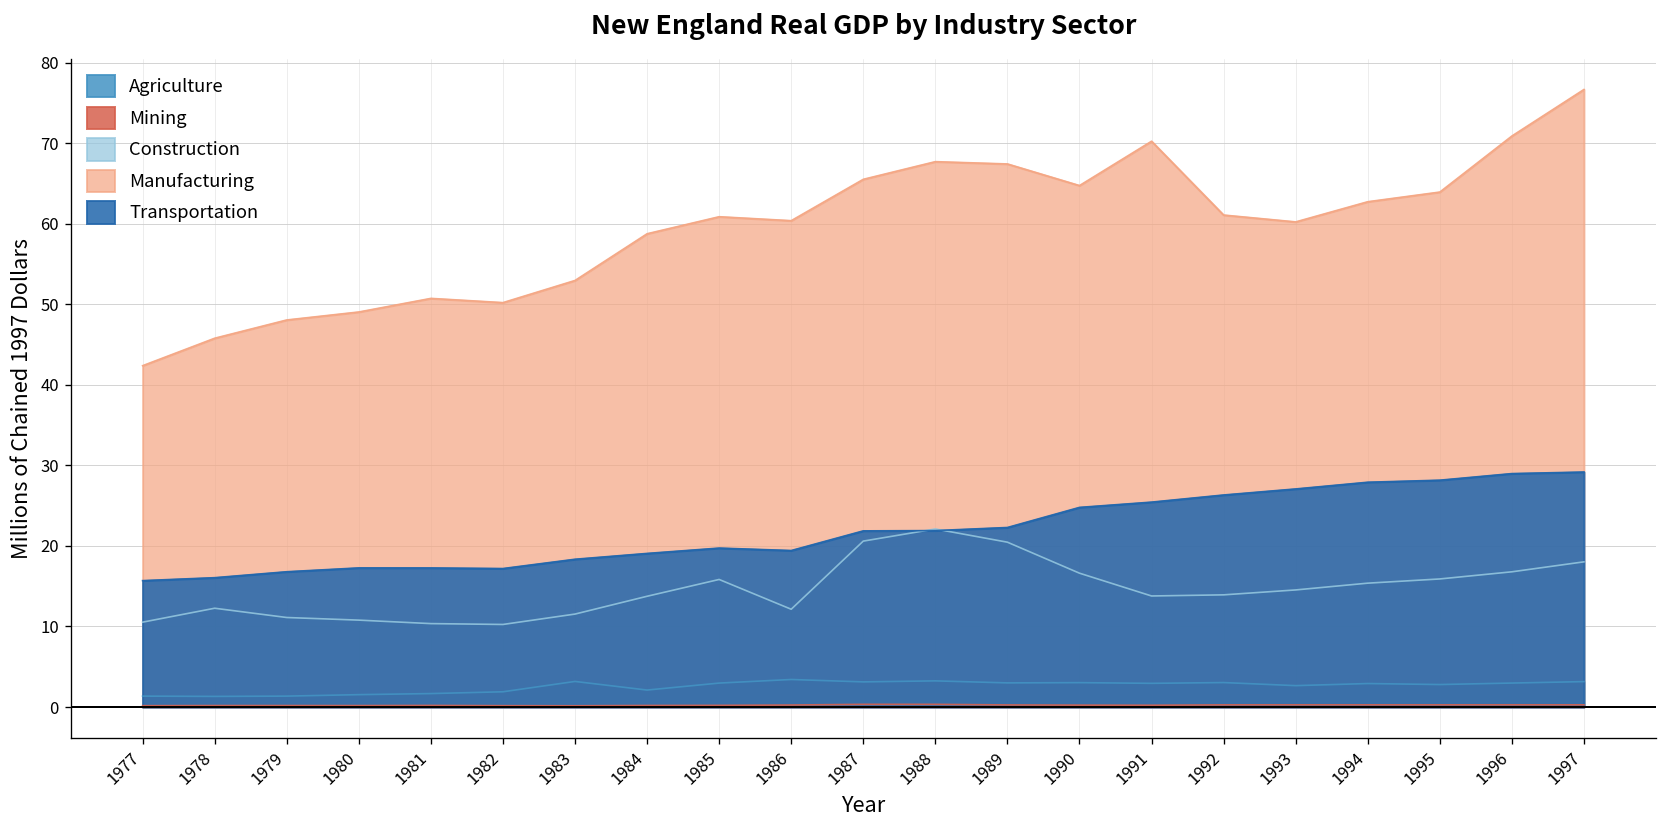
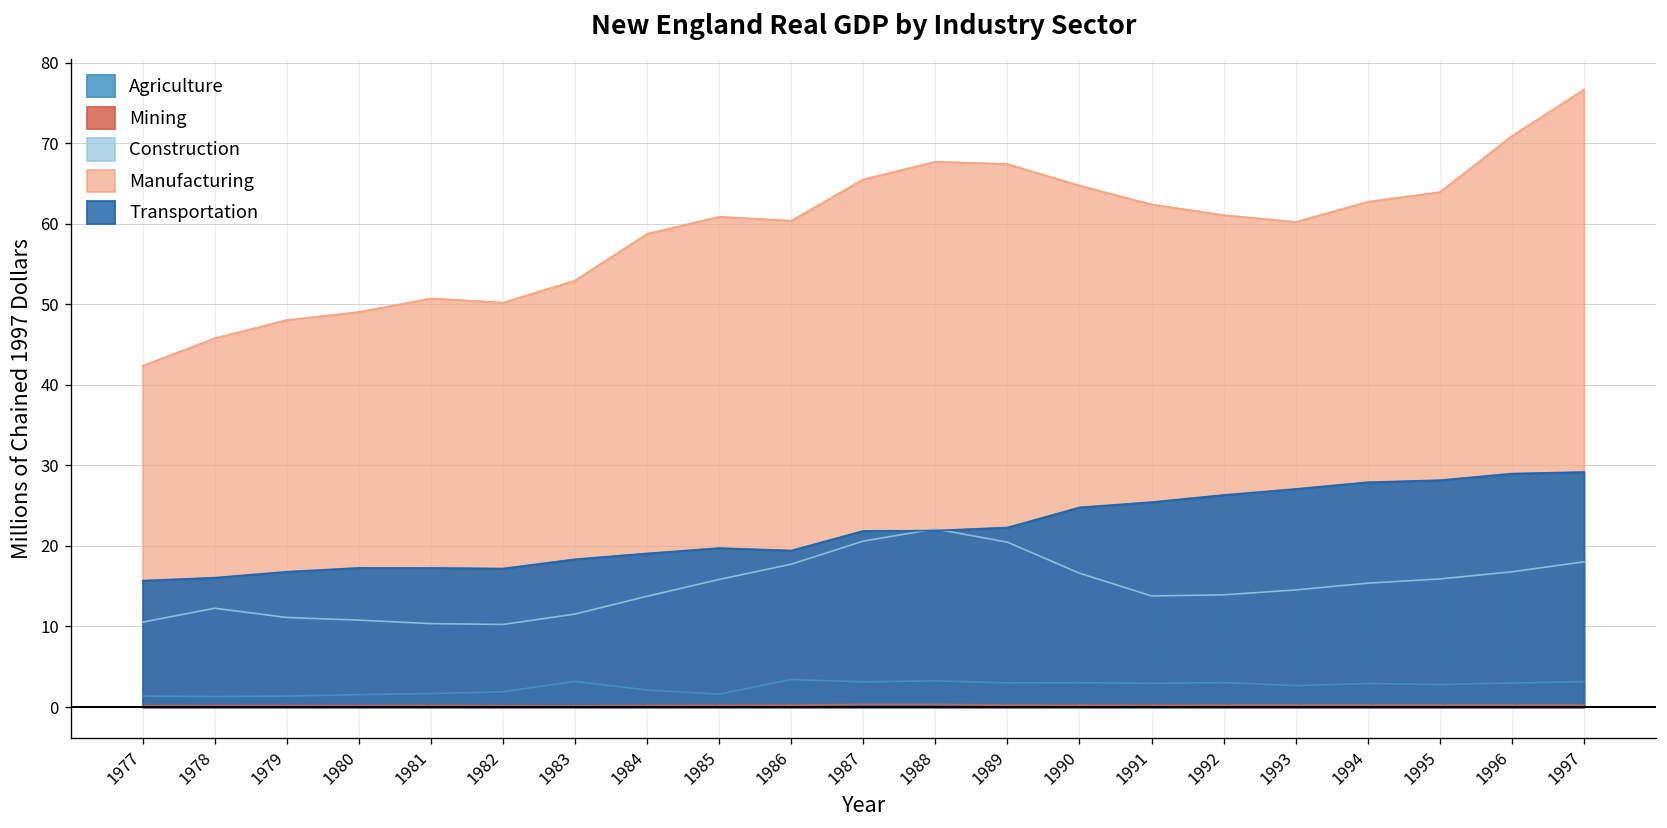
Agriculture, 1985: 3 -> 2
Construction, 1986: 12 -> 18
Manufacturing, 1991: 70 -> 62
